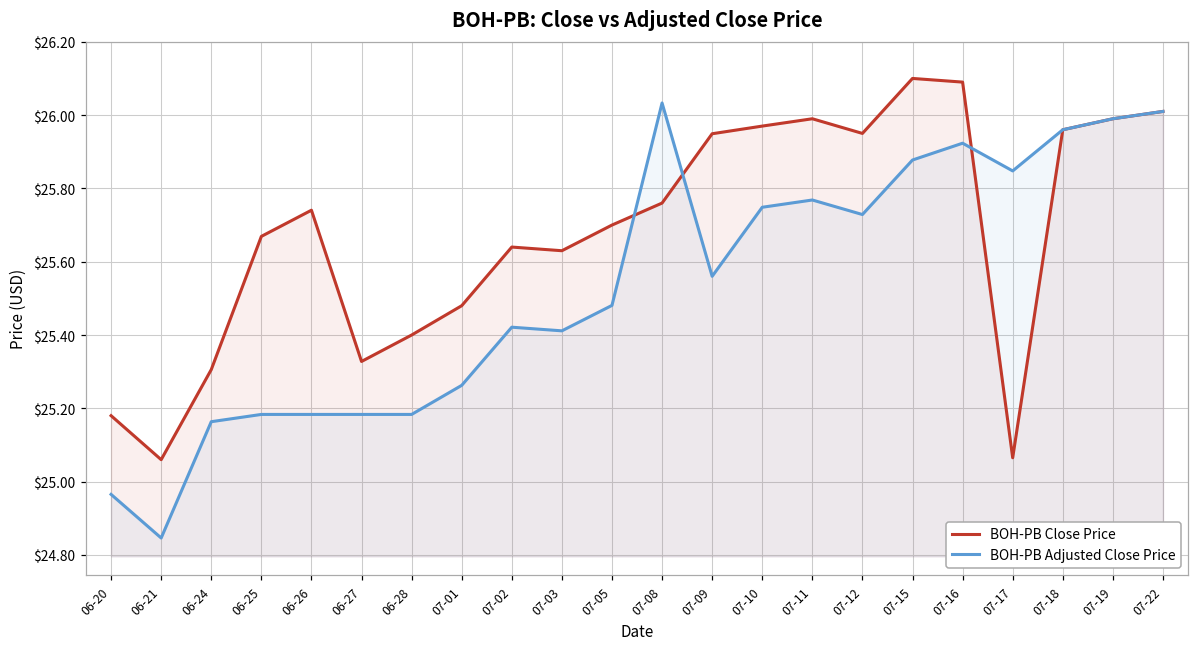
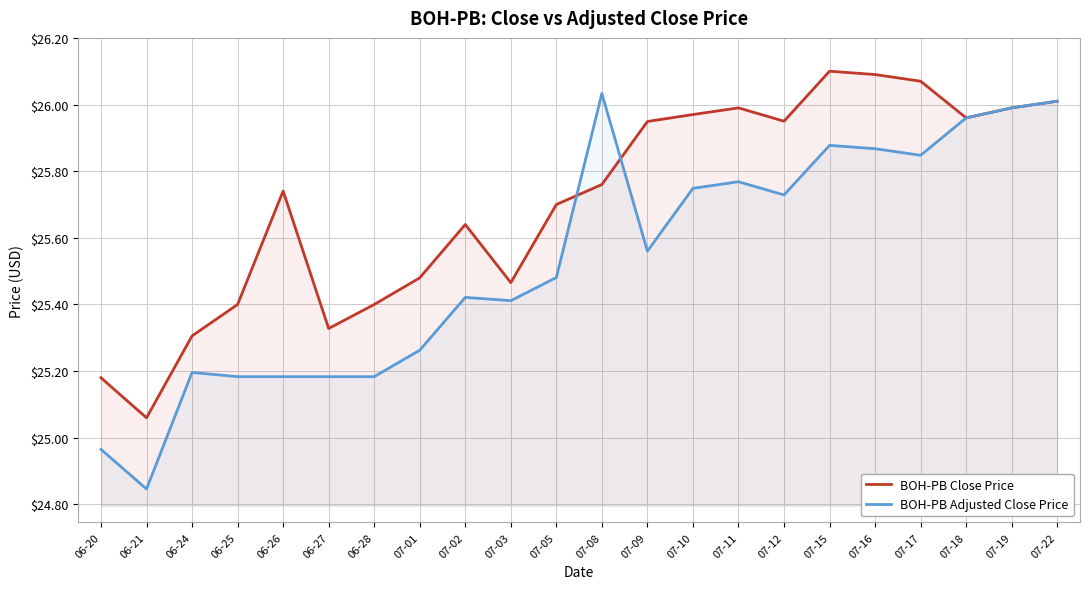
BOH-PB Adjusted Close Price, 06-24: $25.16 -> $25.20
BOH-PB Close Price, 06-25: $25.67 -> $25.40
BOH-PB Close Price, 07-03: $25.63 -> $25.47
BOH-PB Adjusted Close Price, 07-16: $25.92 -> $25.87
BOH-PB Close Price, 07-17: $25.07 -> $26.07
